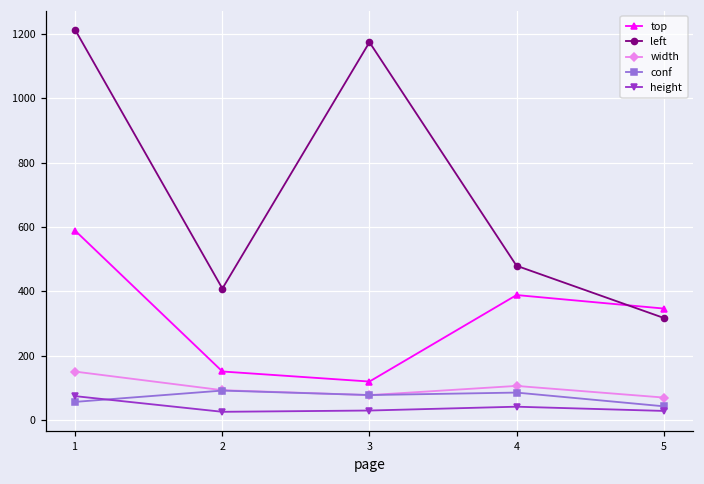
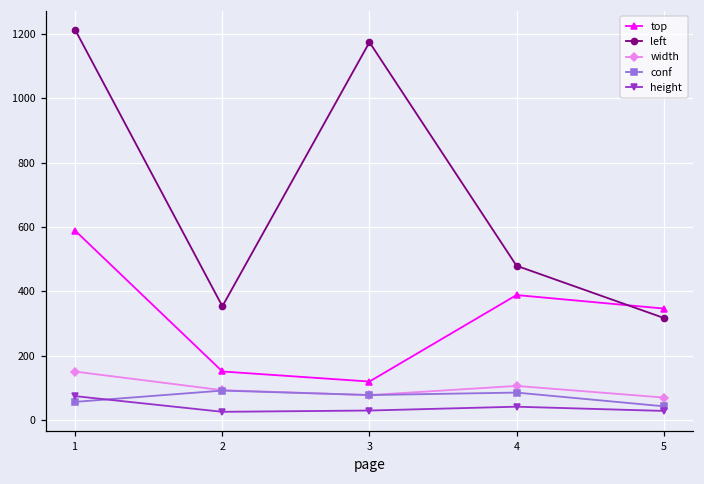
left, 2: 410 -> 350
